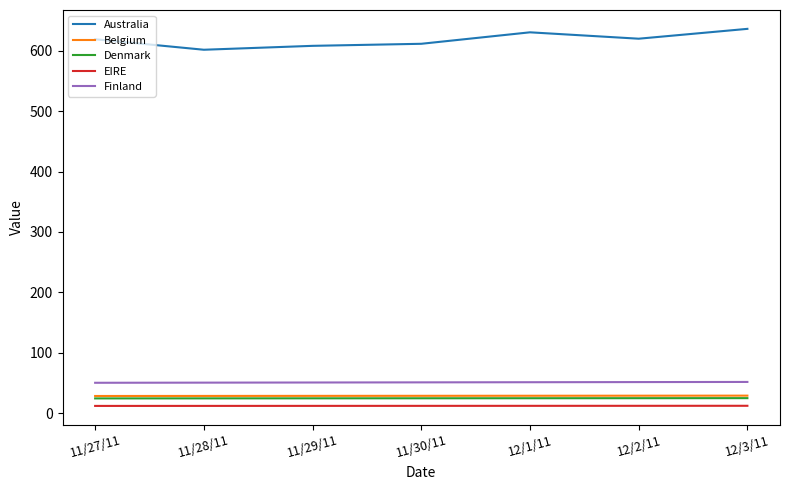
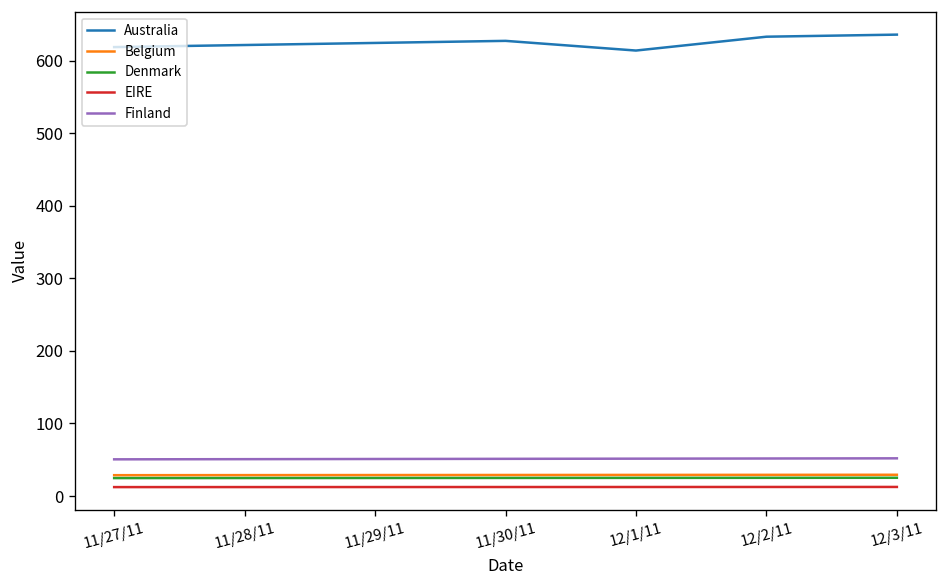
Australia, 11/28/11: 600 -> 620
Australia, 11/29/11: 610 -> 620
Australia, 11/30/11: 610 -> 630
Australia, 12/1/11: 630 -> 610
Australia, 12/2/11: 620 -> 630
